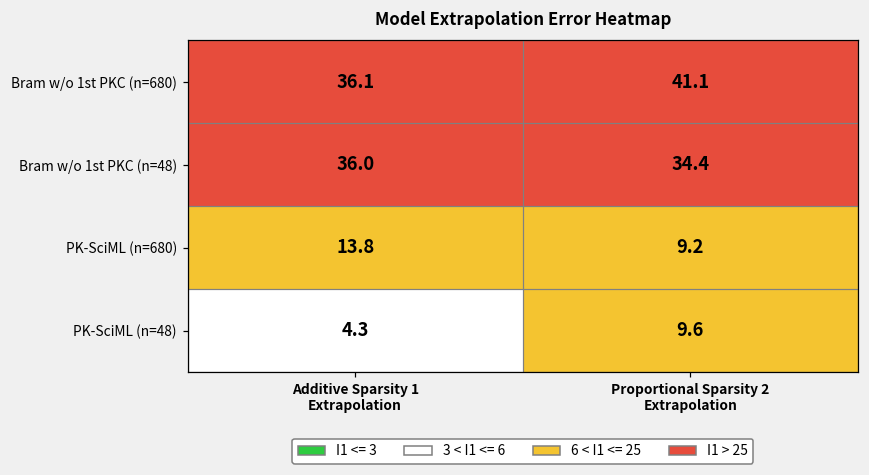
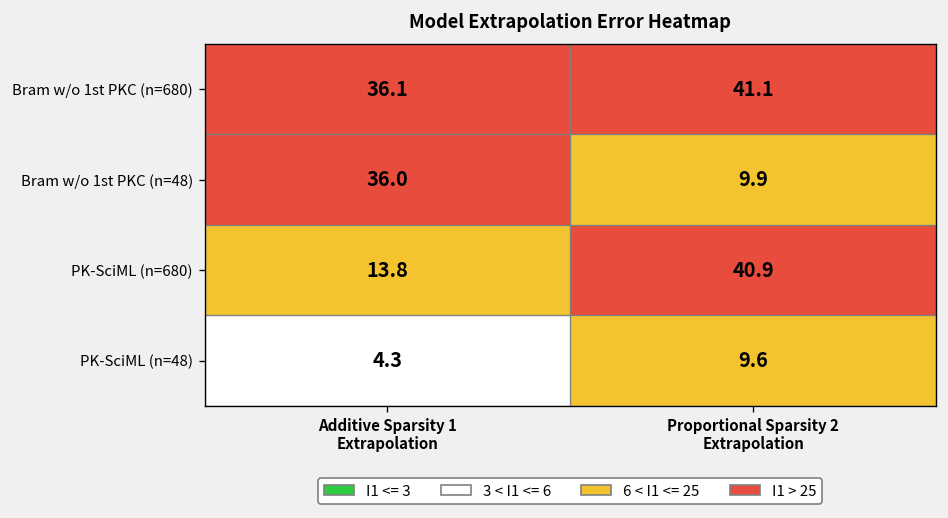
Bram w/o 1st PKC (n=48), Proportional Sparsity 2 Extrapolation: 34.4 -> 9.9
PK-SciML (n=680), Proportional Sparsity 2 Extrapolation: 9.2 -> 40.9
